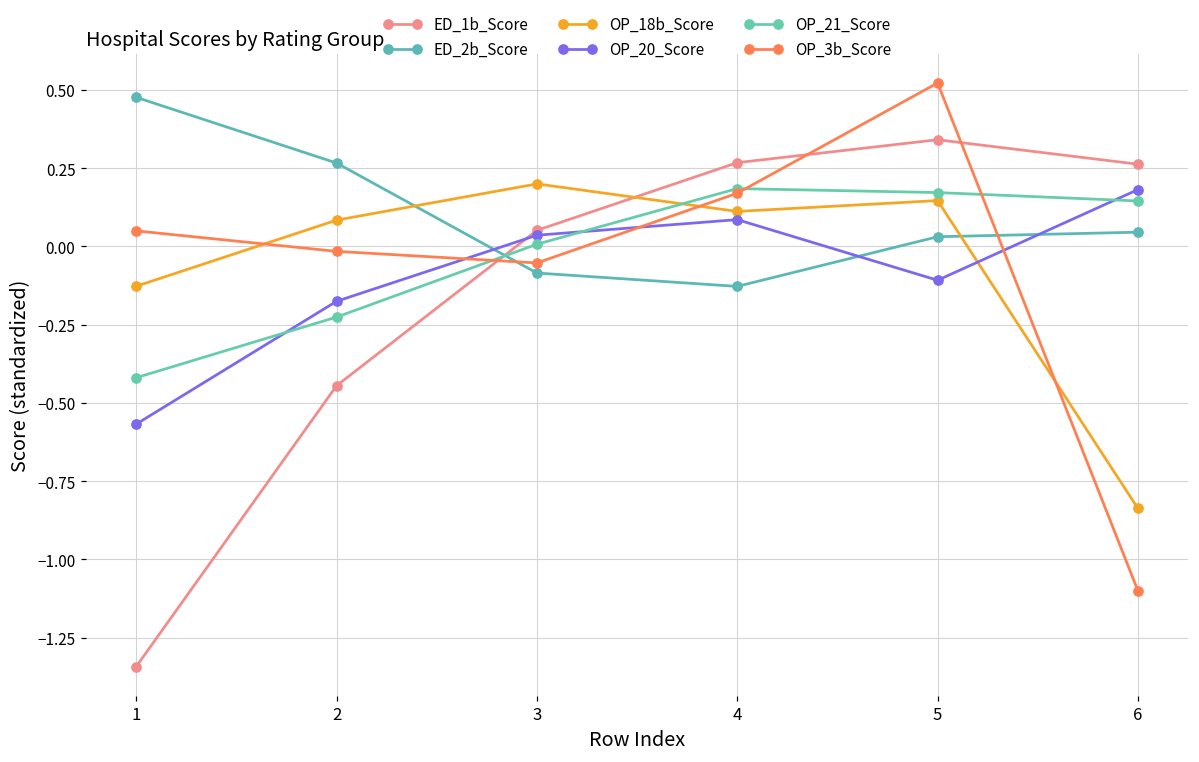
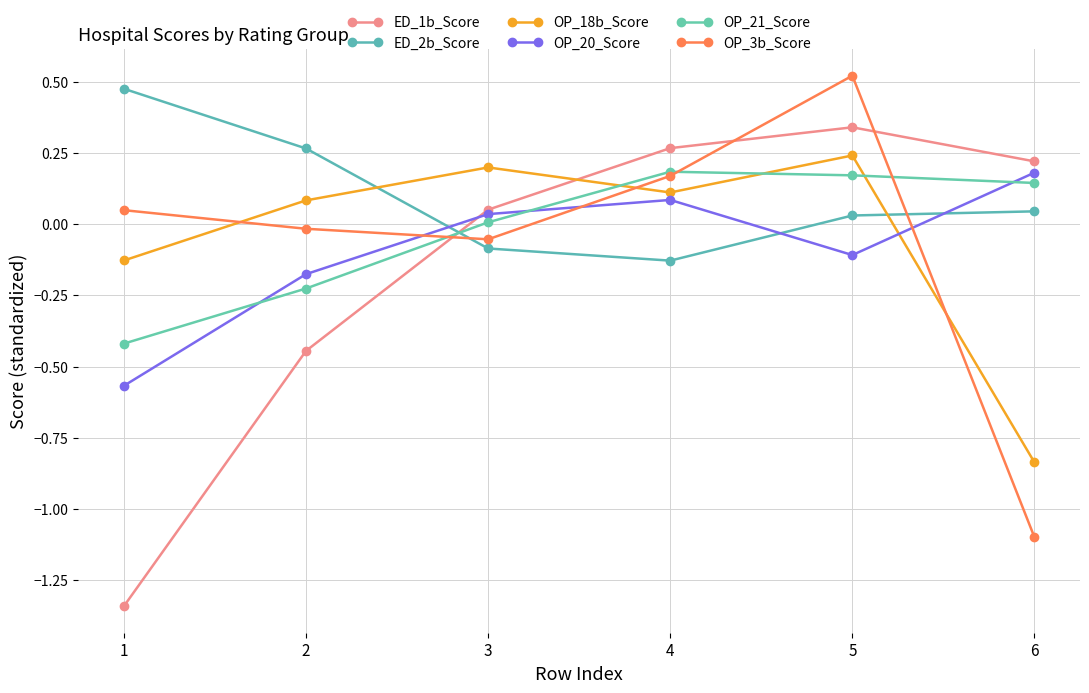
OP_18b_Score, 5: 0.15 -> 0.24
ED_1b_Score, 6: 0.26 -> 0.22
